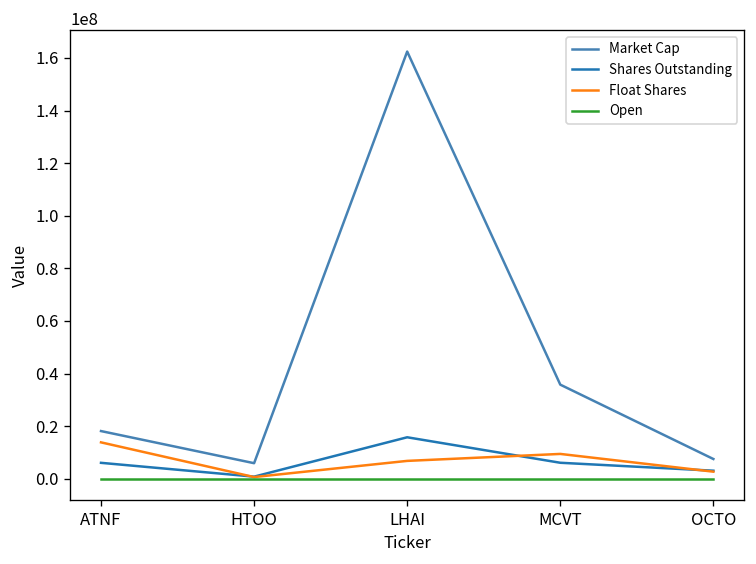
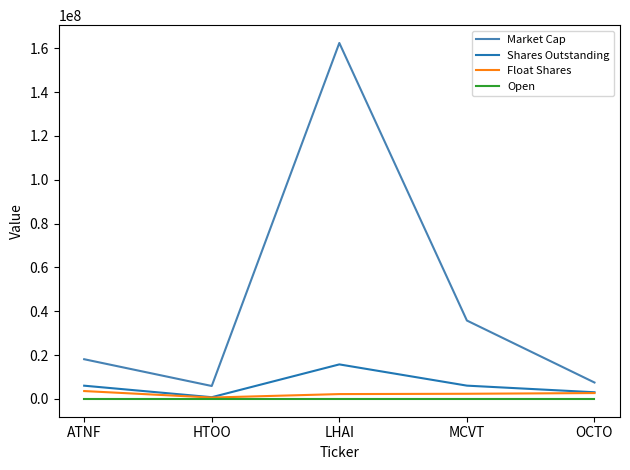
Float Shares, ATNF: 14000000 -> 4000000
Float Shares, LHAI: 7000000 -> 2000000
Float Shares, MCVT: 9000000 -> 2000000
